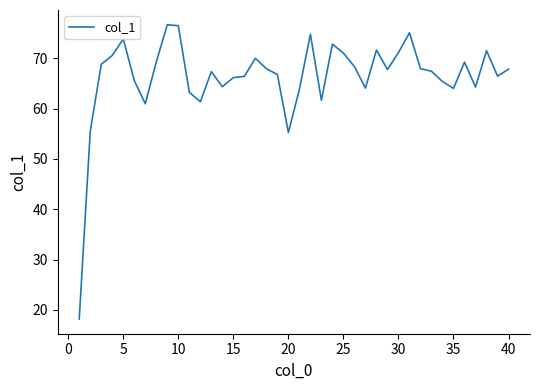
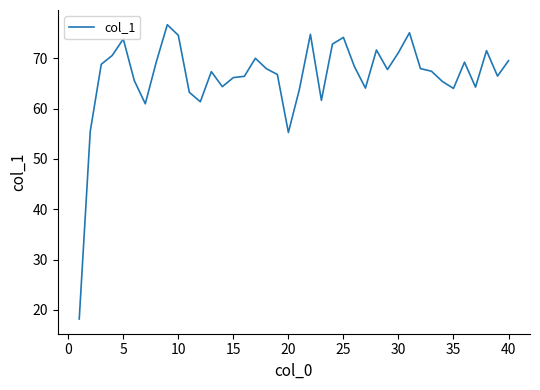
10: 76 -> 75
25: 71 -> 74
40: 68 -> 70
